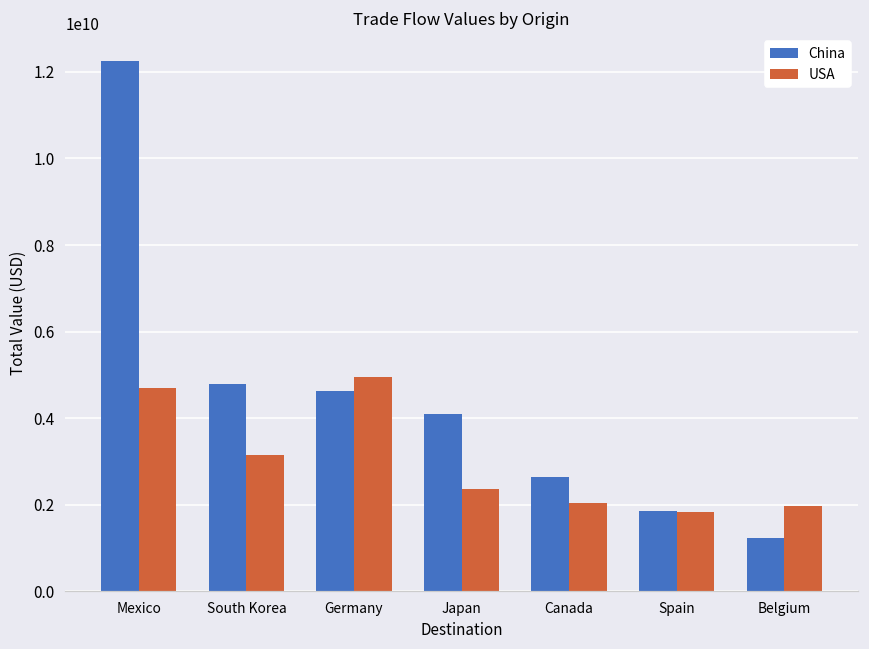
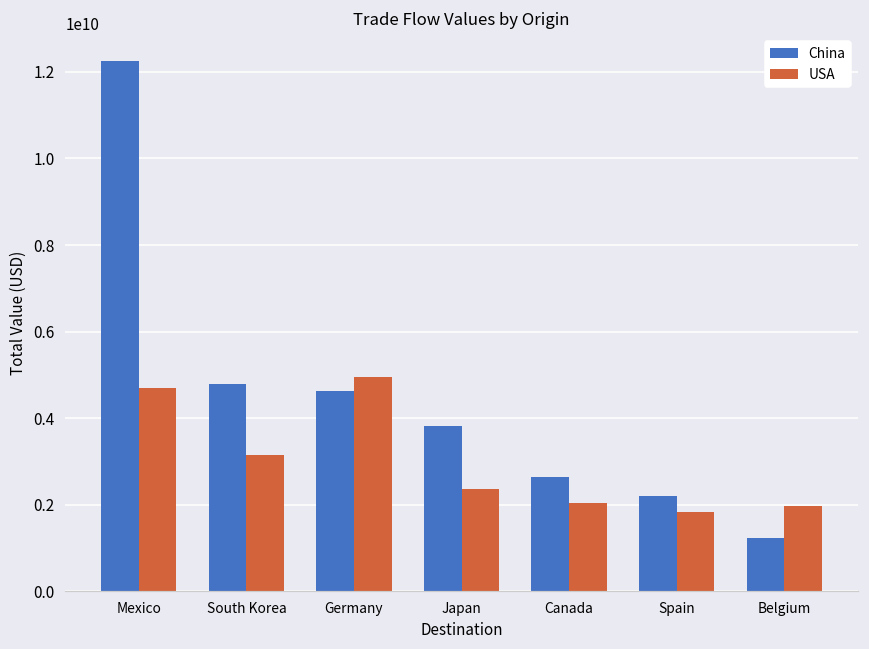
China, Japan: 4100000000 -> 3800000000
China, Spain: 1900000000 -> 2200000000
